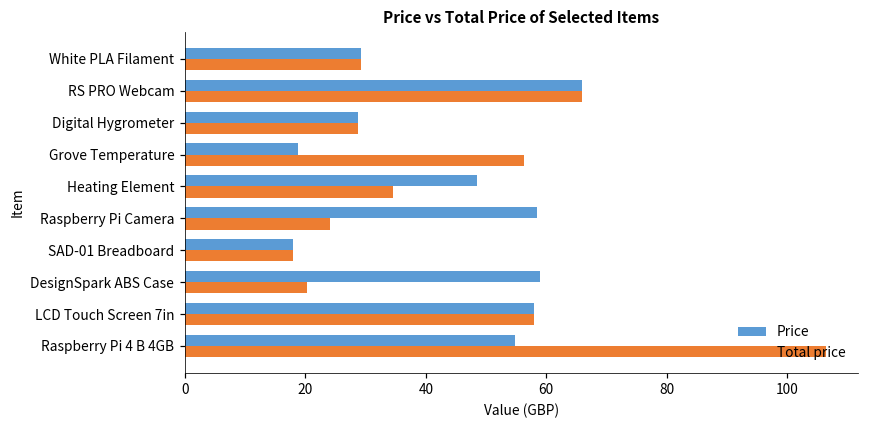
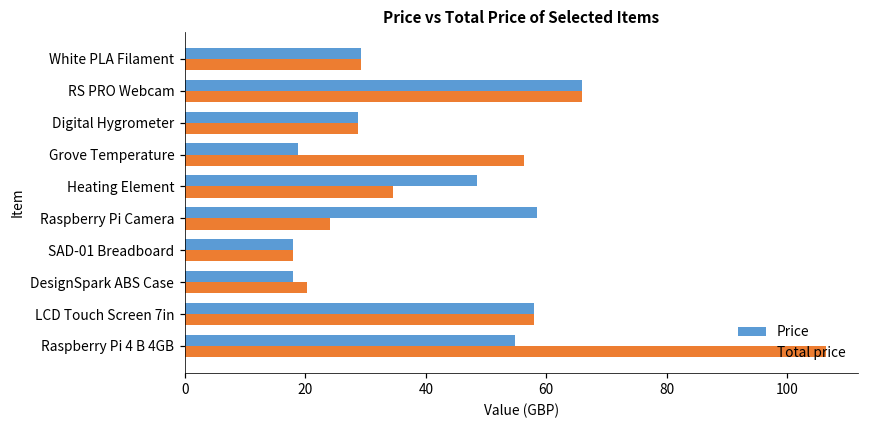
Price, DesignSpark ABS Case: 59 -> 18
